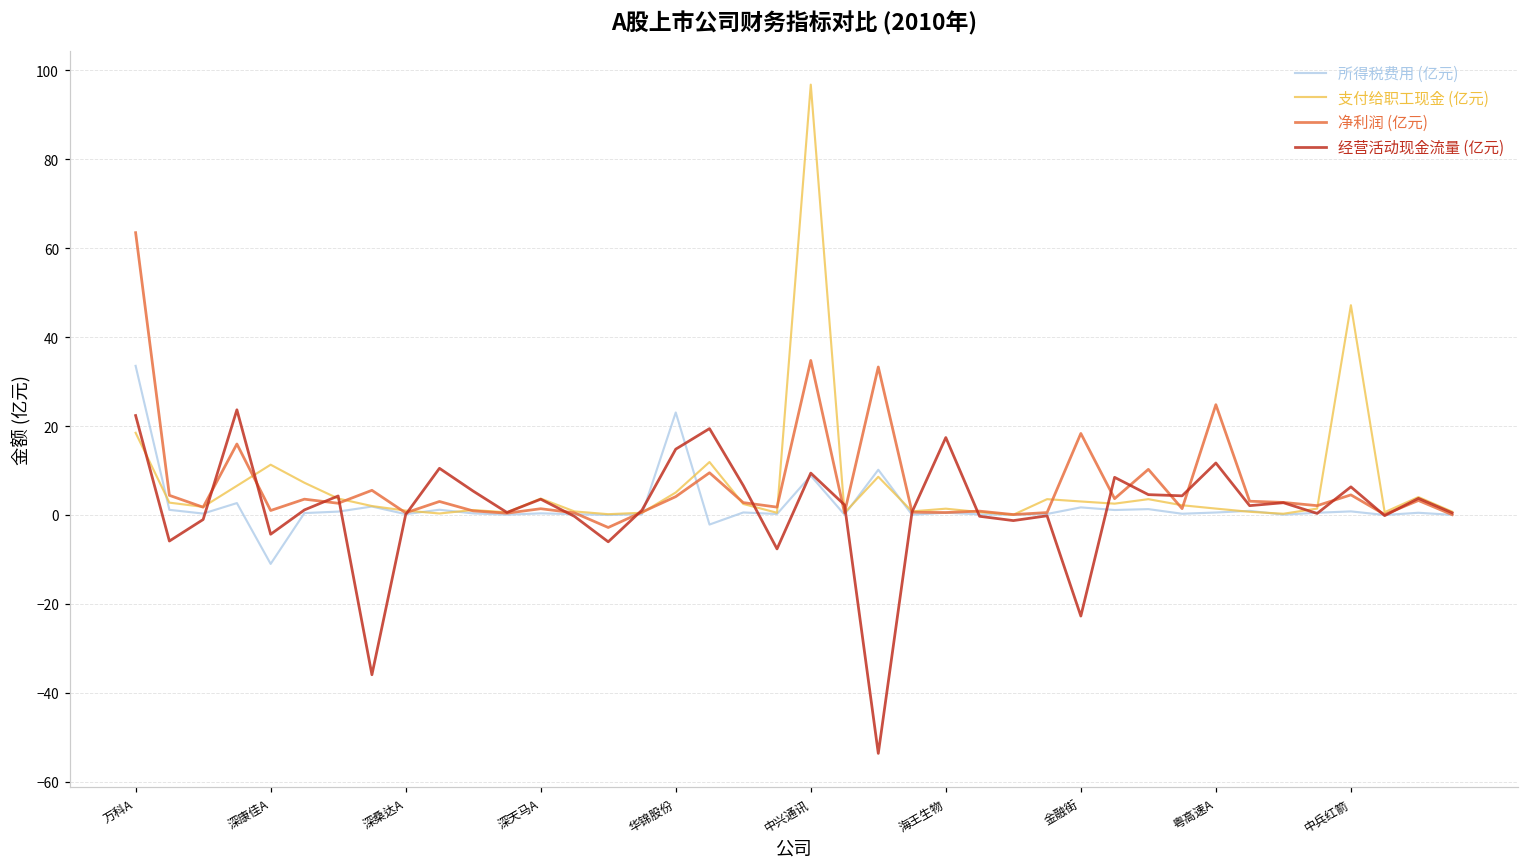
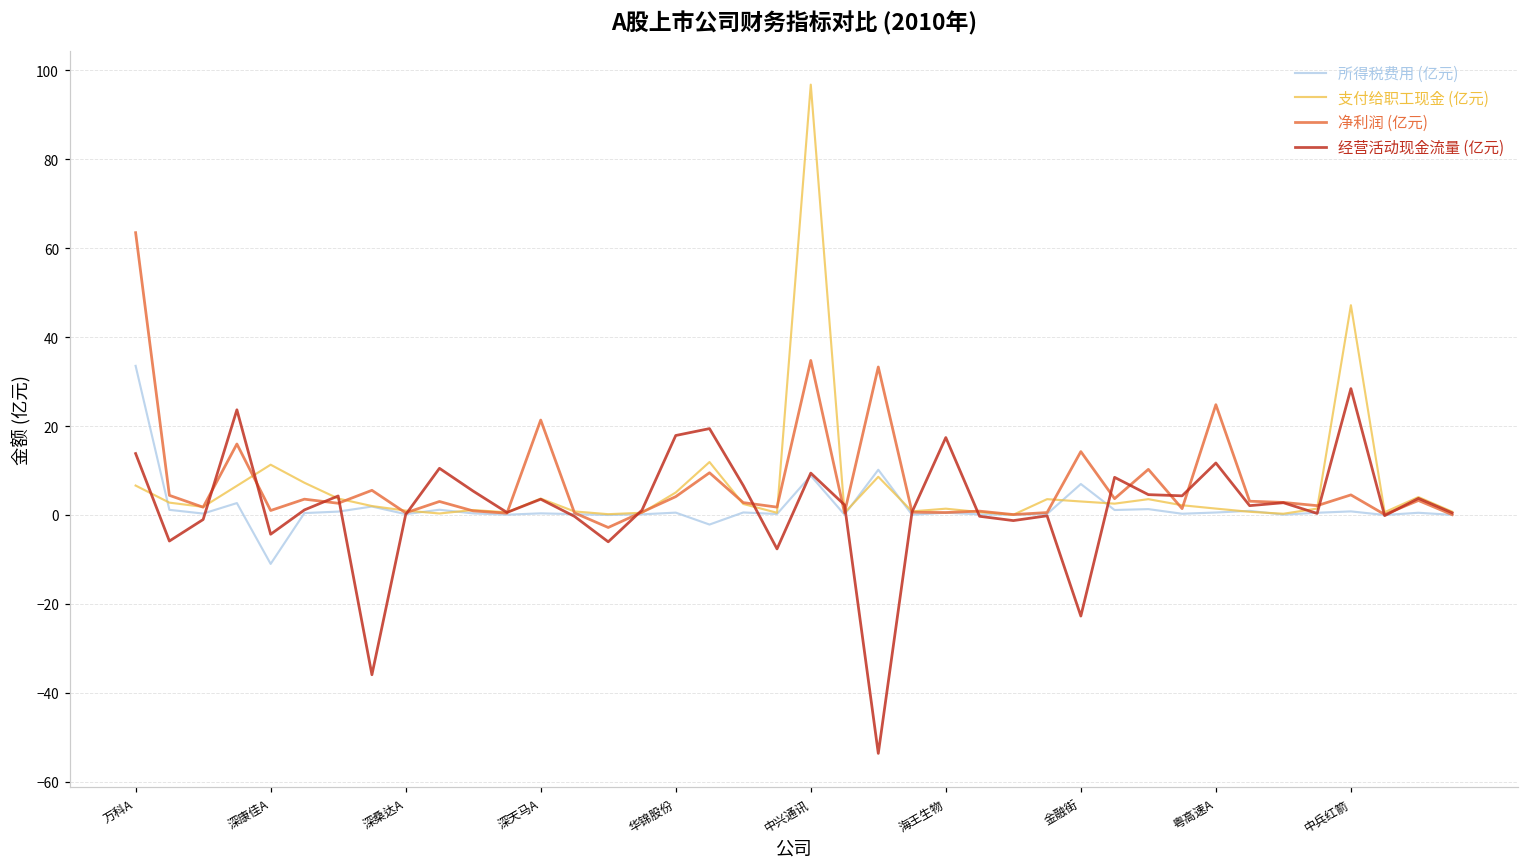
支付给职工现金 (亿元), 万科A: 18 -> 7
经营活动现金流量 (亿元), 万科A: 22 -> 14
净利润 (亿元), 深天马A: 1 -> 21
所得税费用 (亿元), 华锦股份: 23 -> 1
经营活动现金流量 (亿元), 华锦股份: 15 -> 18
所得税费用 (亿元), 金融街: 2 -> 7
净利润 (亿元), 金融街: 18 -> 14
经营活动现金流量 (亿元), 中兵红箭: 6 -> 28
